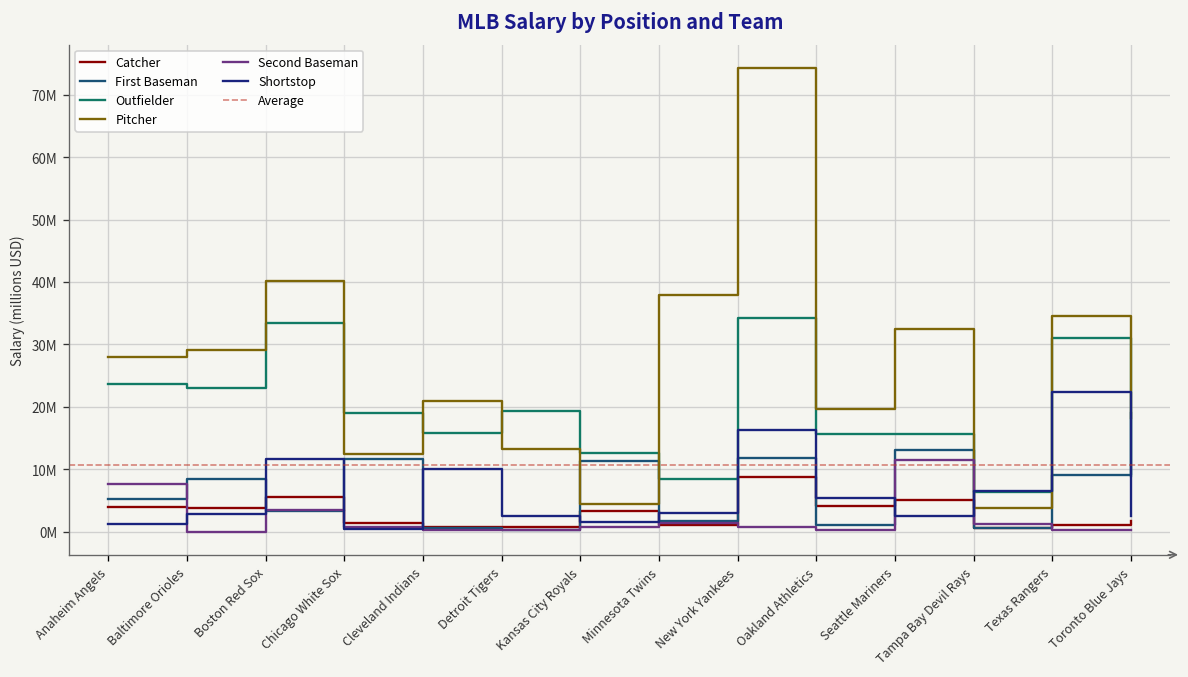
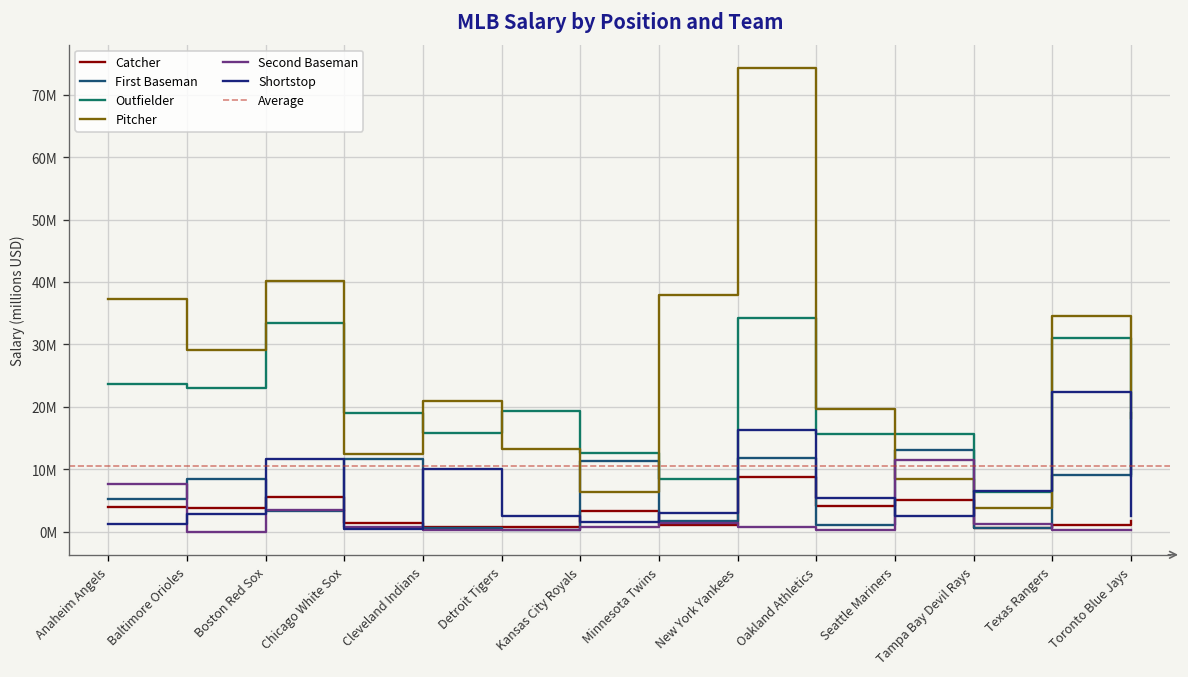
Pitcher, Anaheim Angels: 28000000 -> 37000000
Pitcher, Kansas City Royals: 4000000 -> 6000000
Pitcher, Seattle Mariners: 33000000 -> 9000000
